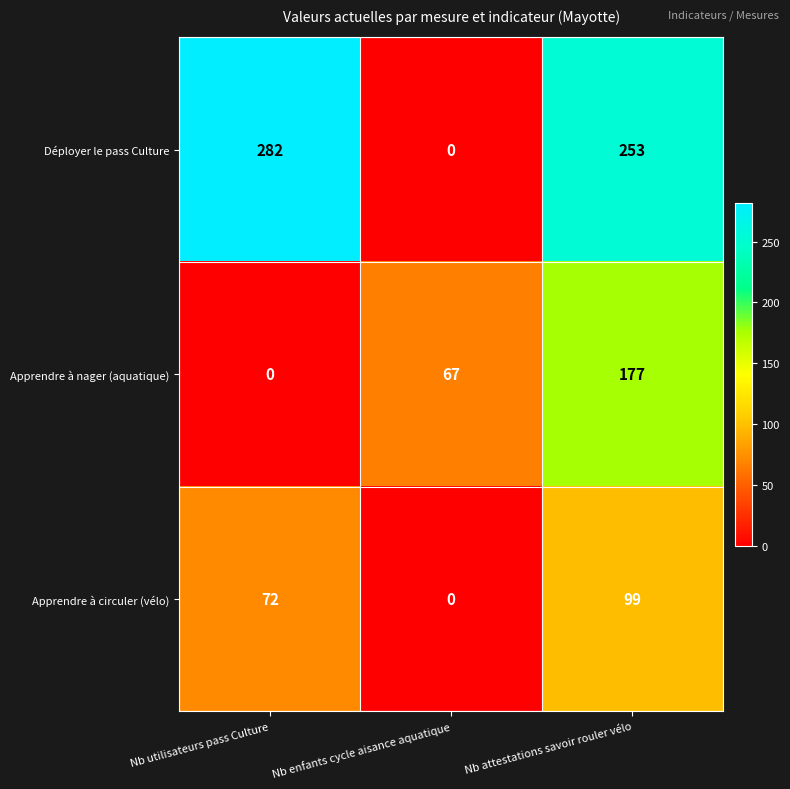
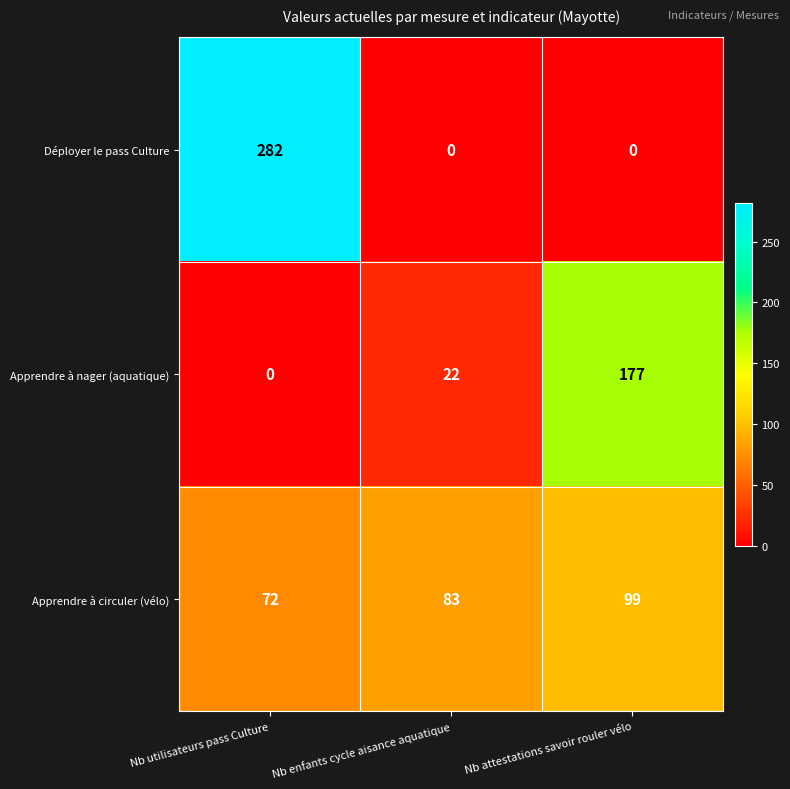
Déployer le pass Culture, Nb attestations savoir rouler vélo: 253 -> 0
Apprendre à nager (aquatique), Nb enfants cycle aisance aquatique: 67 -> 22
Apprendre à circuler (vélo), Nb enfants cycle aisance aquatique: 0 -> 83
